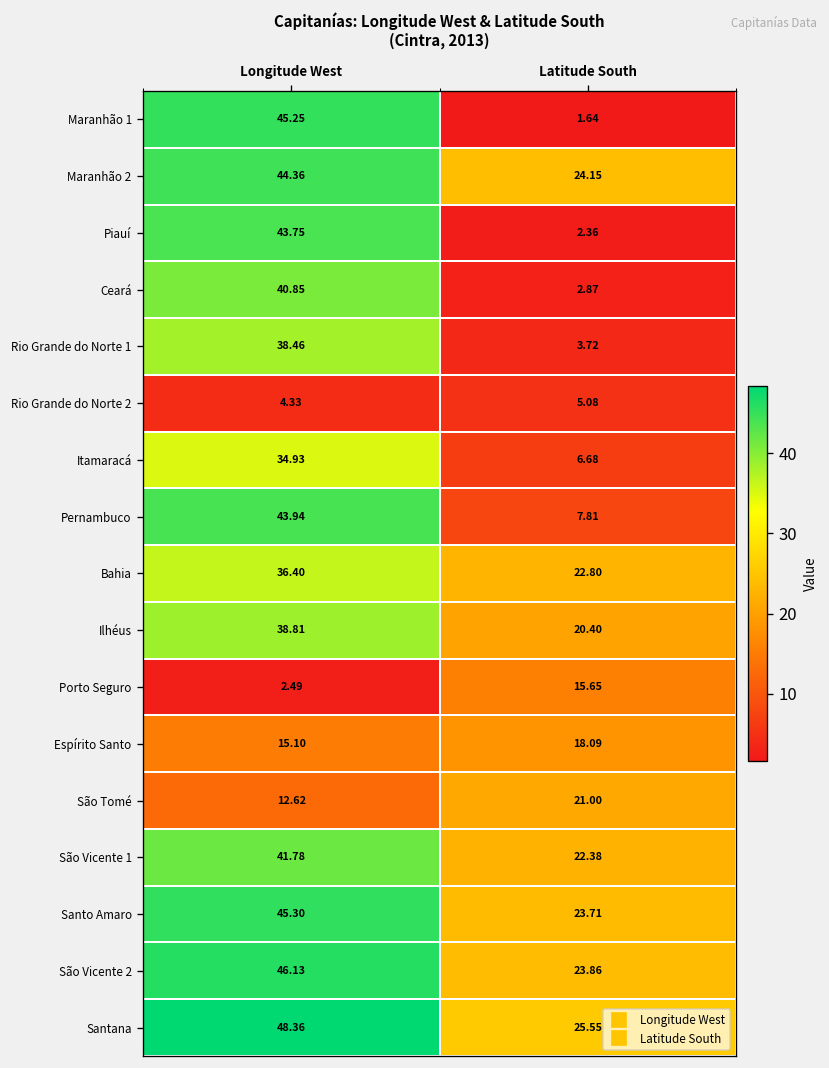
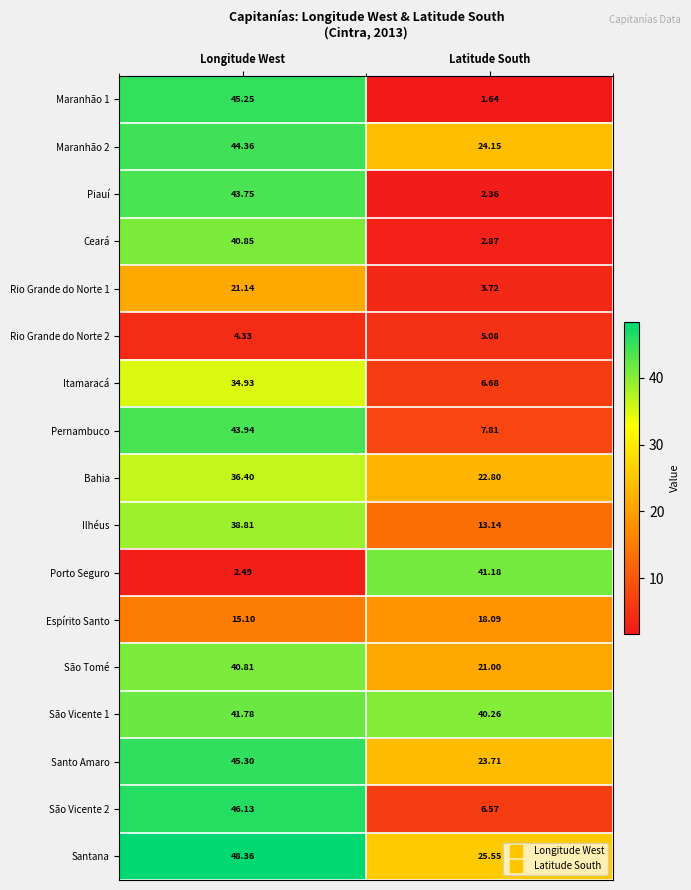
Rio Grande do Norte 1, Longitude West: 38.46 -> 21.14
Ilhéus, Latitude South: 20.40 -> 13.14
Porto Seguro, Latitude South: 15.65 -> 41.18
São Tomé, Longitude West: 12.62 -> 40.81
São Vicente 1, Latitude South: 22.38 -> 40.26
São Vicente 2, Latitude South: 23.86 -> 6.57
